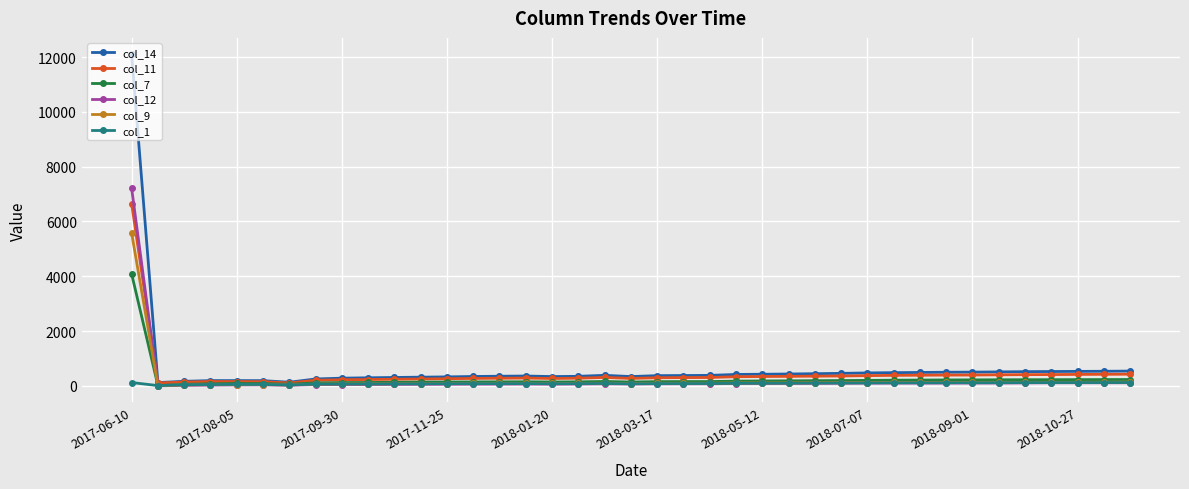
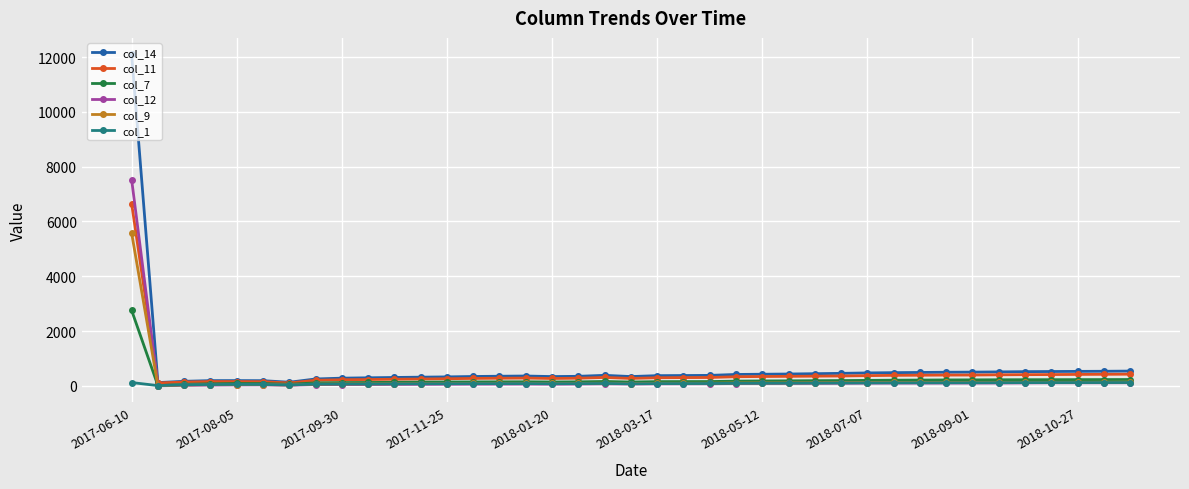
col_7, 2017-06-10: 4100 -> 2800
col_12, 2017-06-10: 7200 -> 7500
